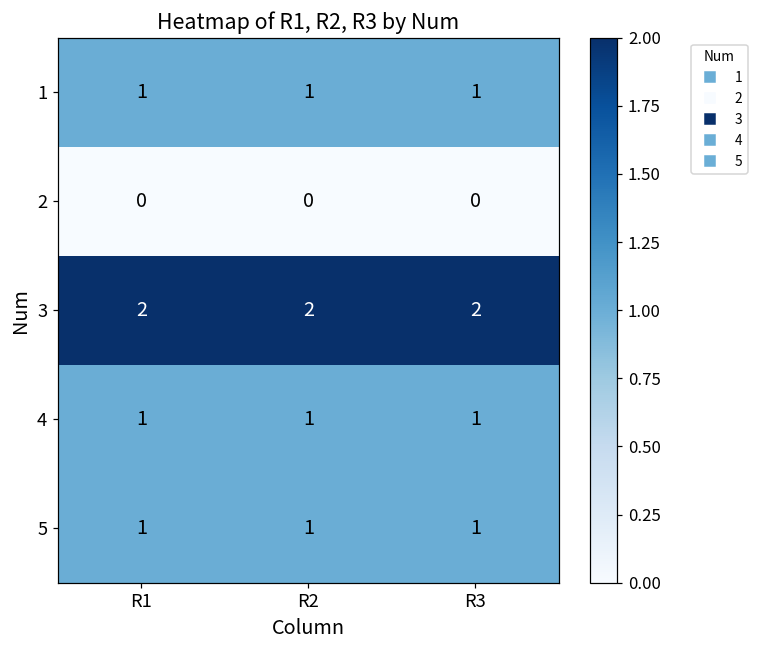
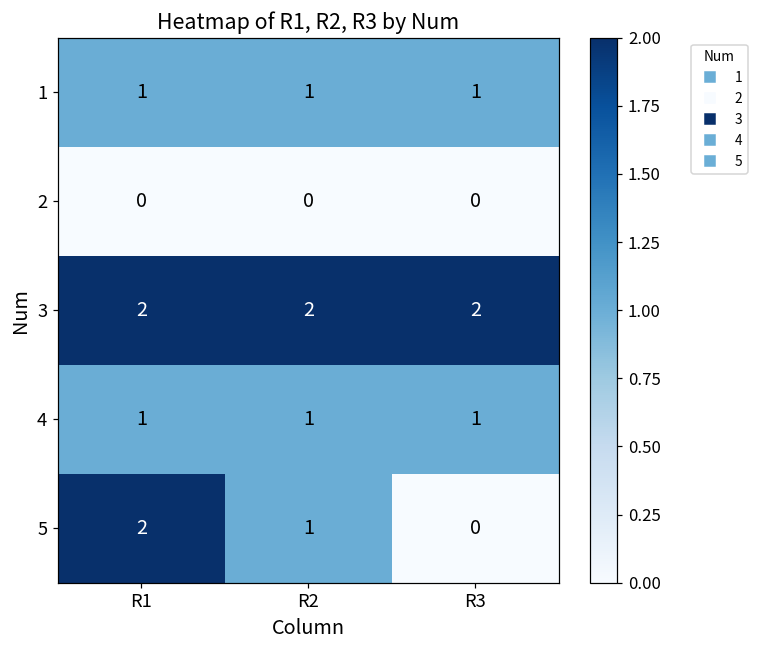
5, R1: 1 -> 2
5, R3: 1 -> 0
